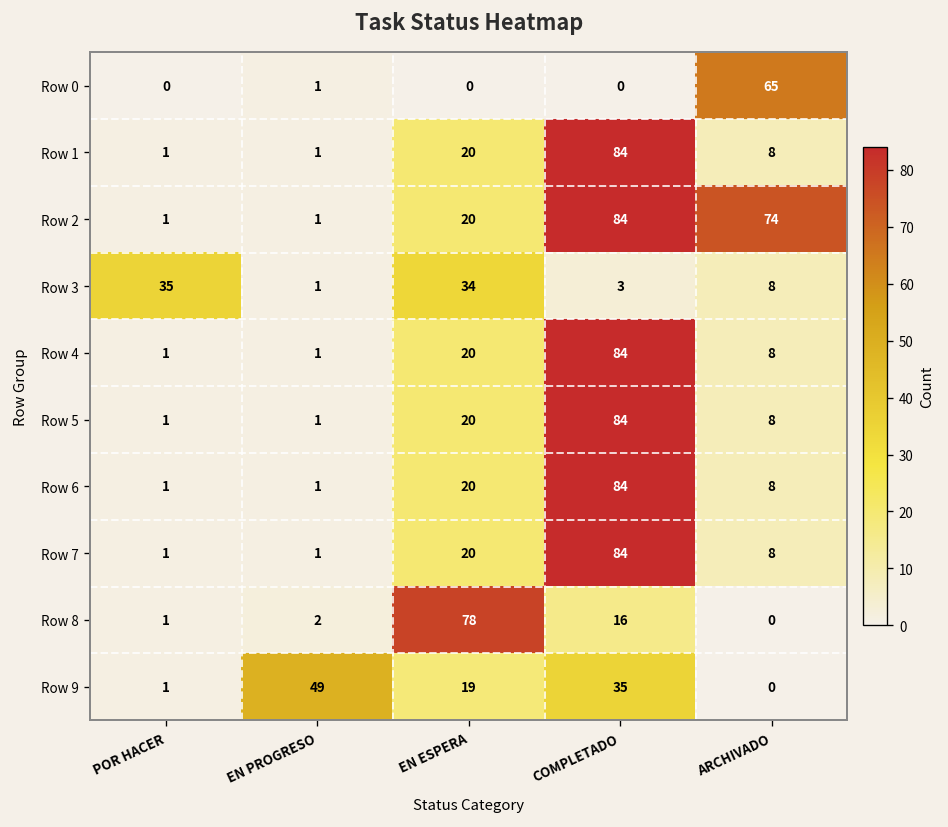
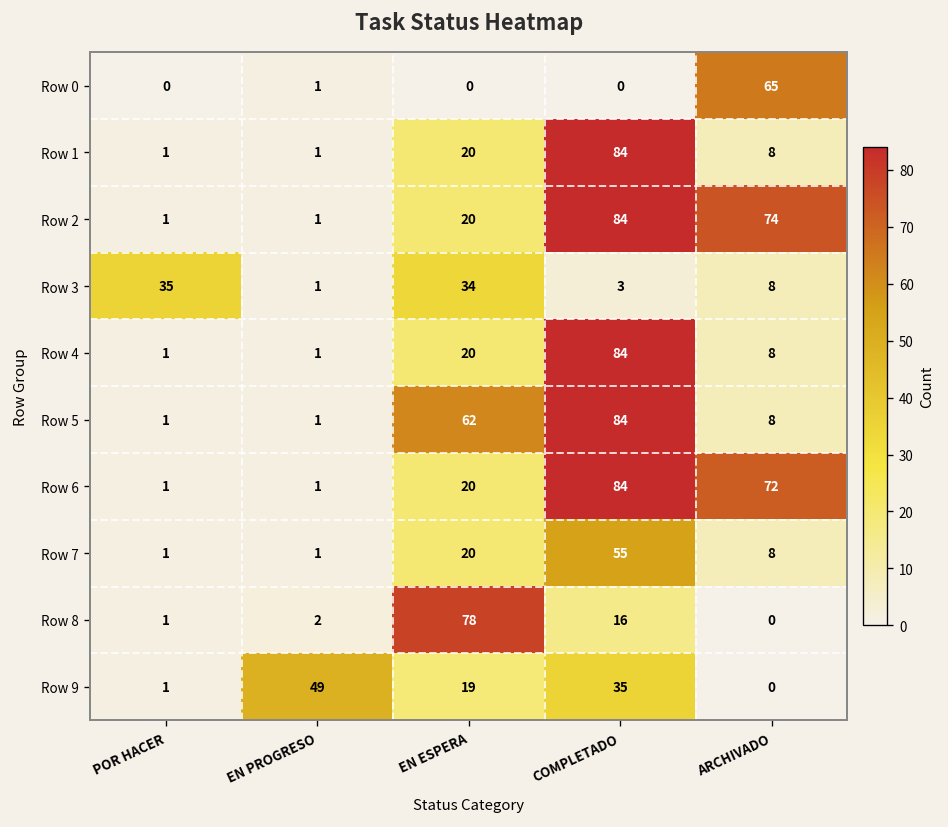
Row 5, EN ESPERA: 20 -> 62
Row 6, ARCHIVADO: 8 -> 72
Row 7, COMPLETADO: 84 -> 55
